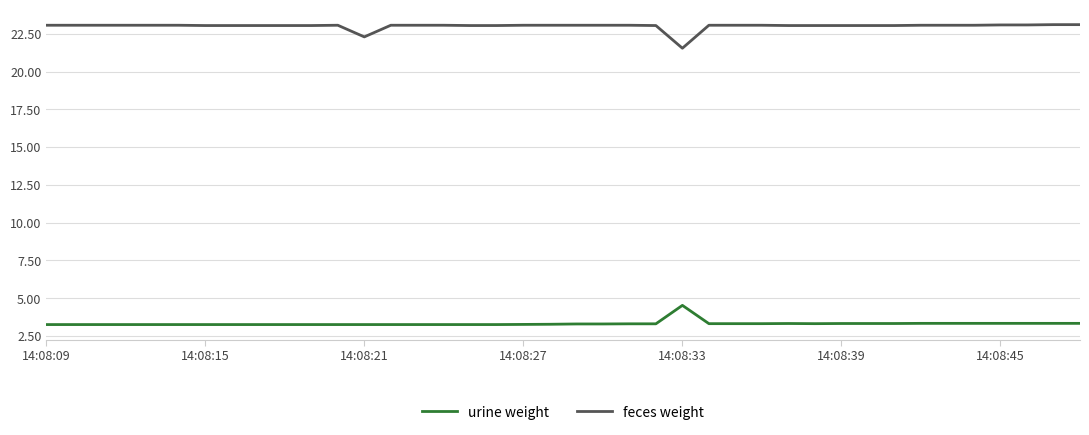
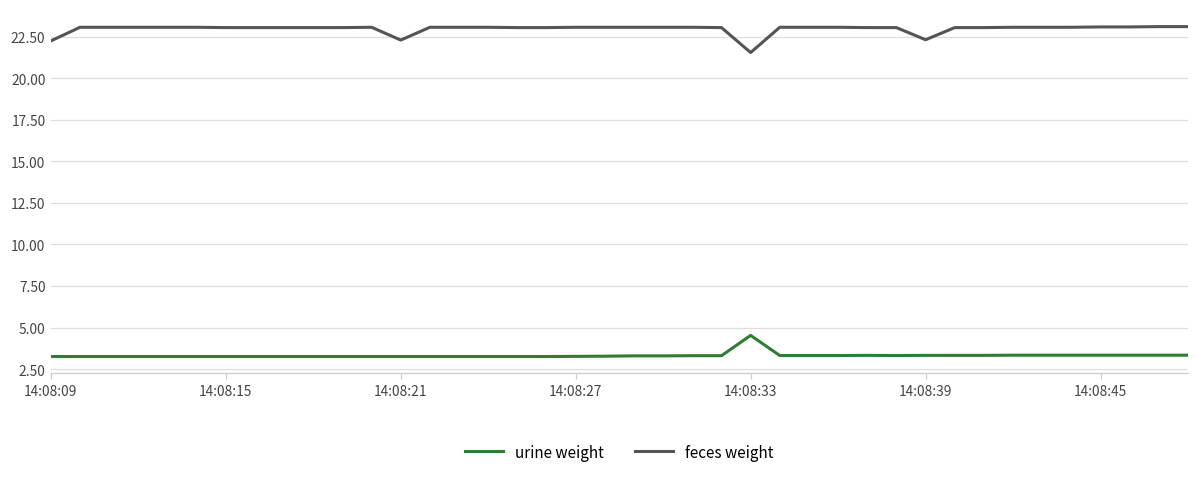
feces weight, 14:08:09: 23.1 -> 22.2
feces weight, 14:08:39: 23.0 -> 22.3
